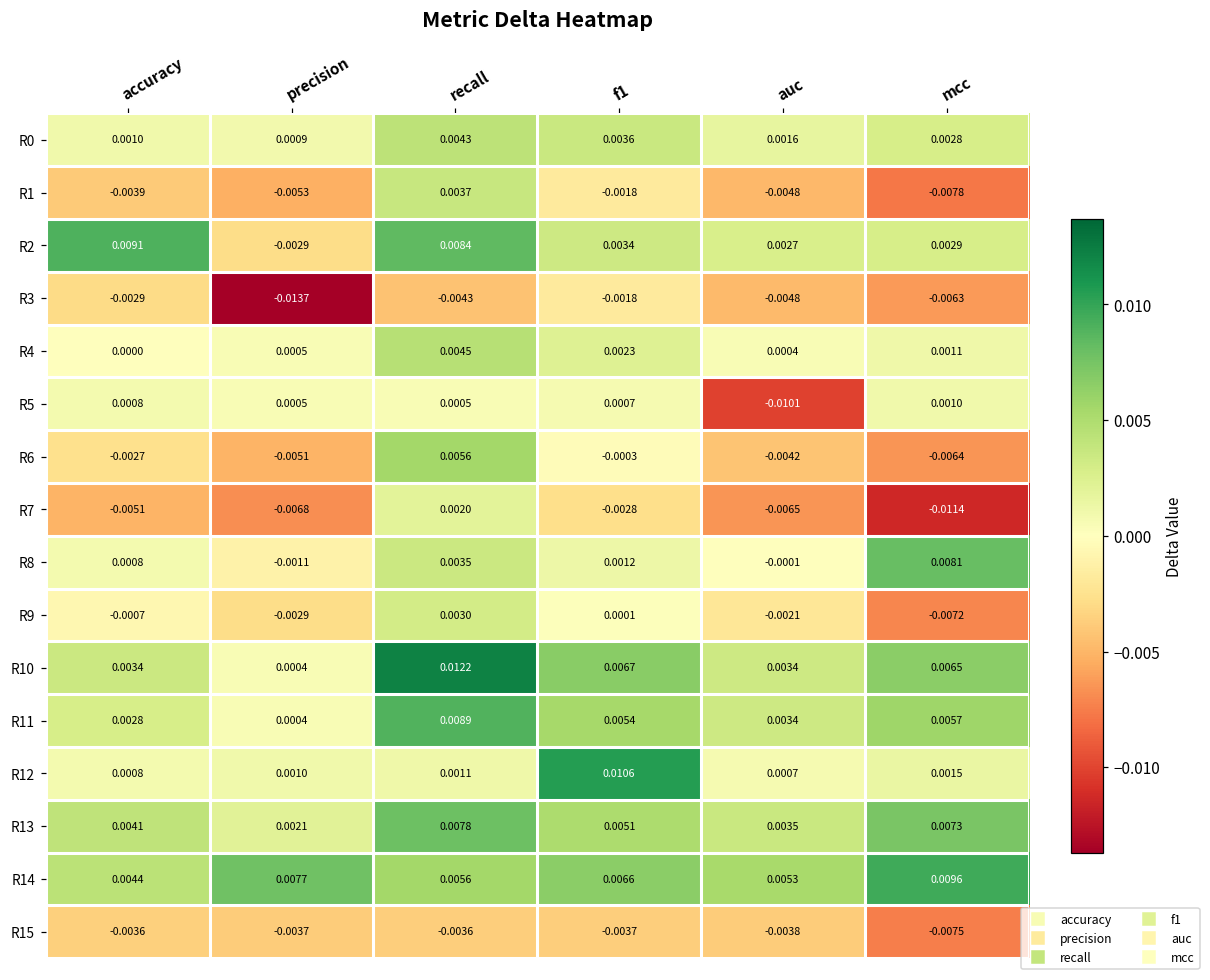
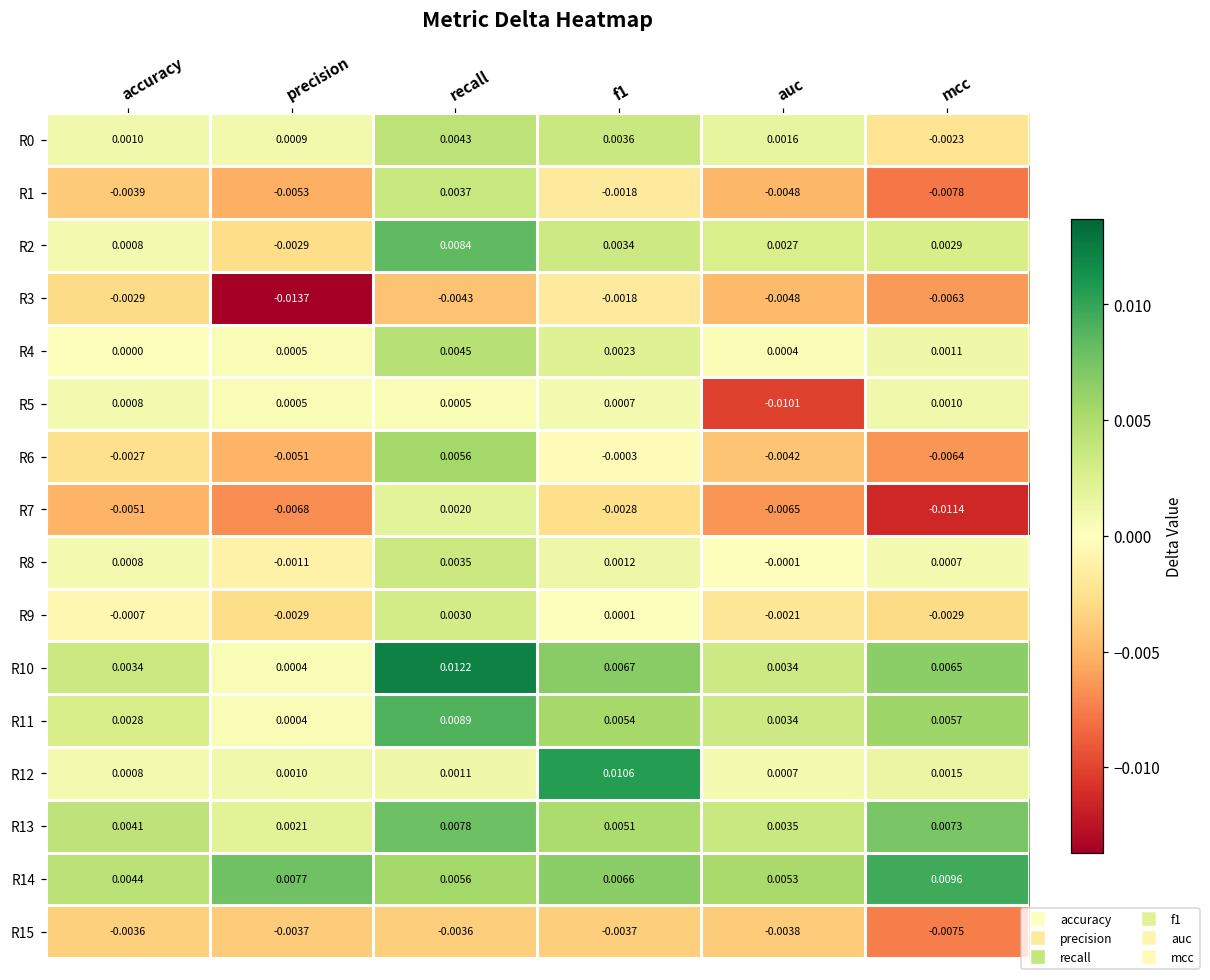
R0, mcc: 0.0028 -> -0.0023
R2, accuracy: 0.0091 -> 0.0008
R8, mcc: 0.0081 -> 0.0007
R9, mcc: -0.0072 -> -0.0029
